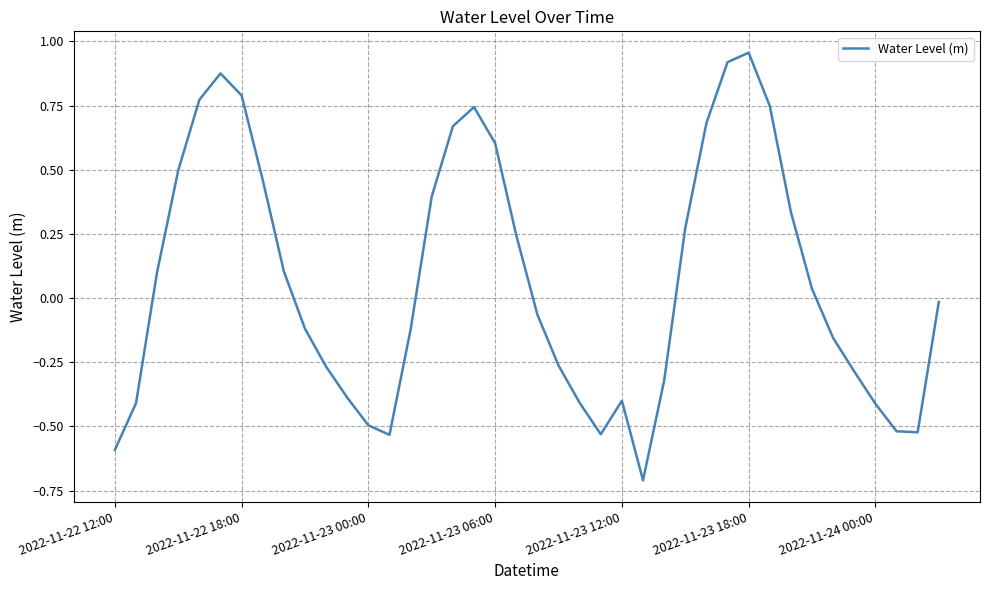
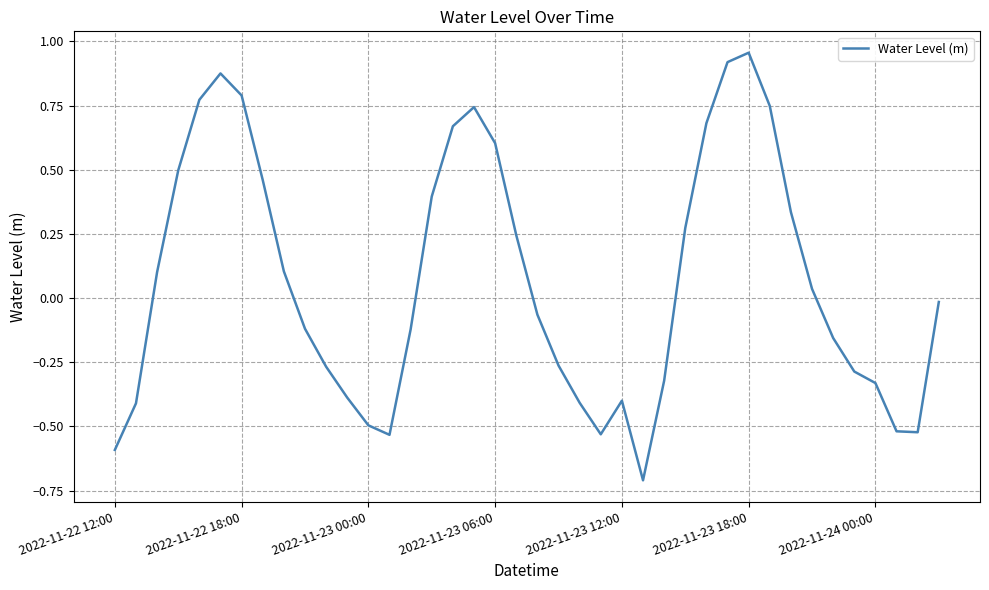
2022-11-24 00:00: -0.41 -> -0.33
